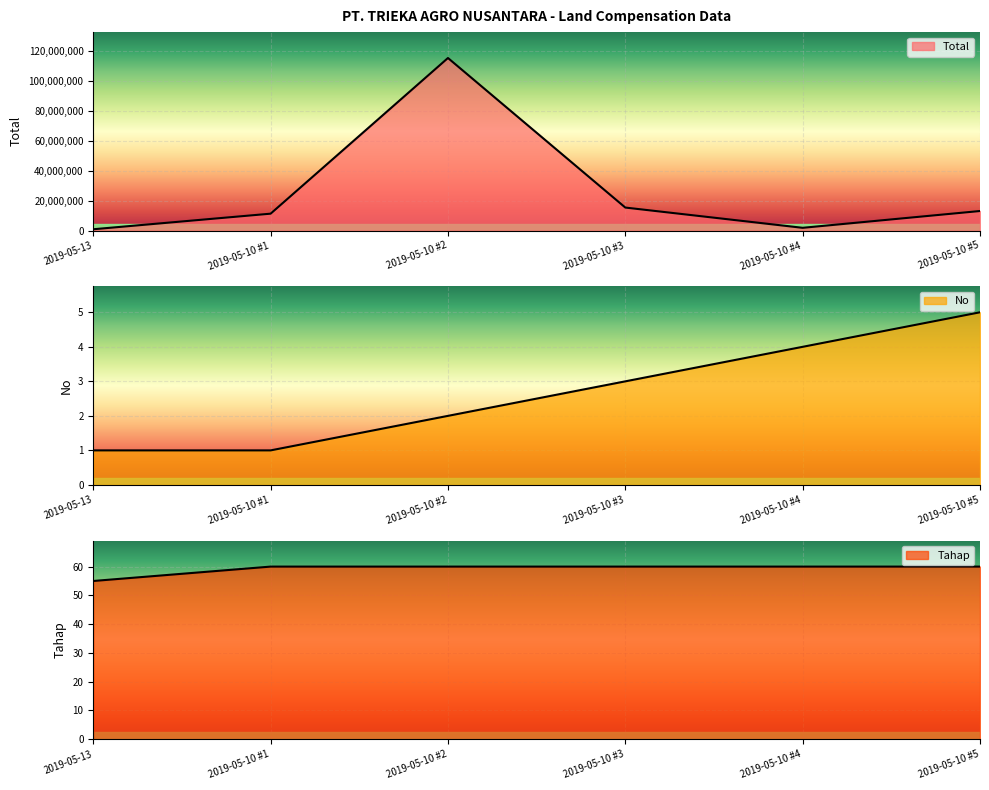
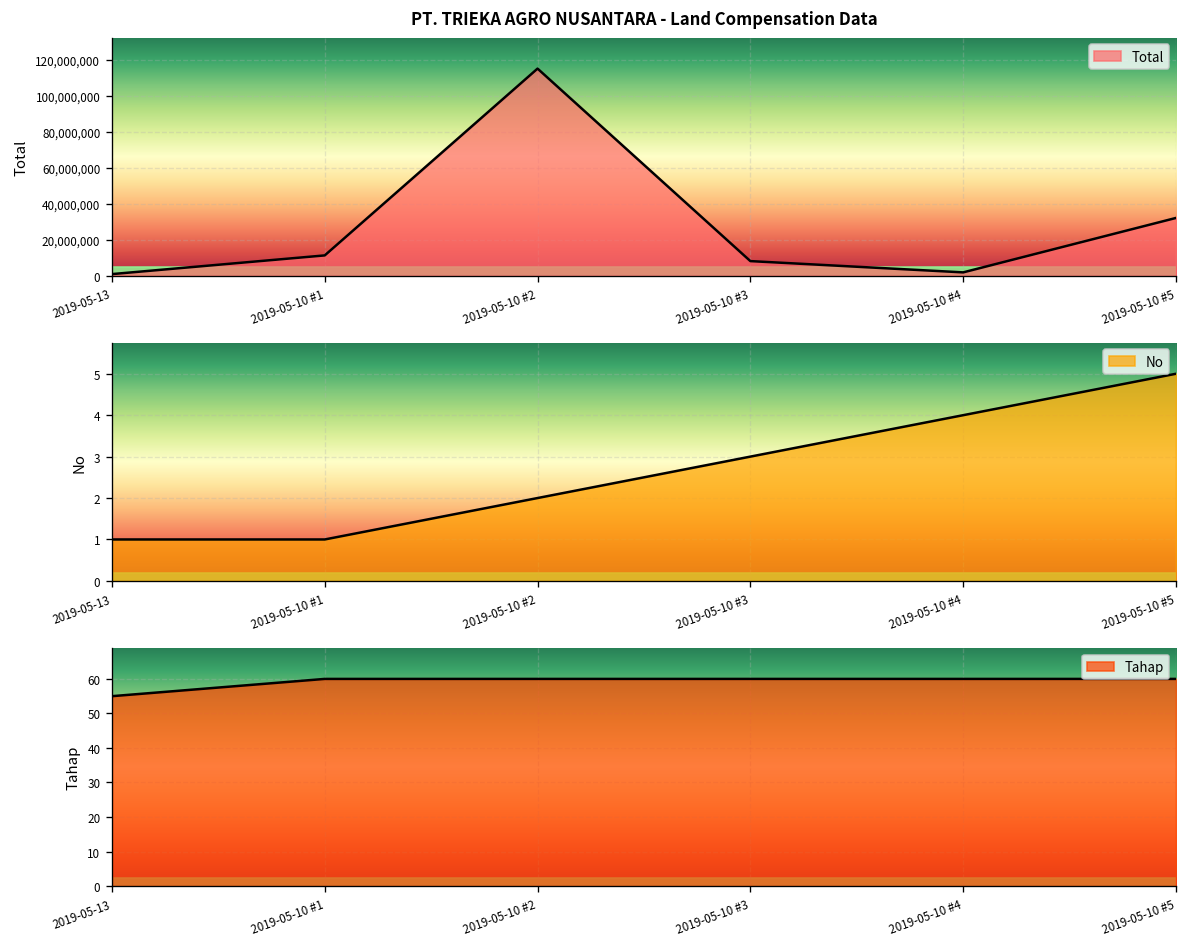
PT. TRIEKA AGRO NUSANTARA - Land Compensation Data, 2019-05-10 #3: 15,000,000 -> 8,000,000
PT. TRIEKA AGRO NUSANTARA - Land Compensation Data, 2019-05-10 #5: 13,000,000 -> 32,000,000
